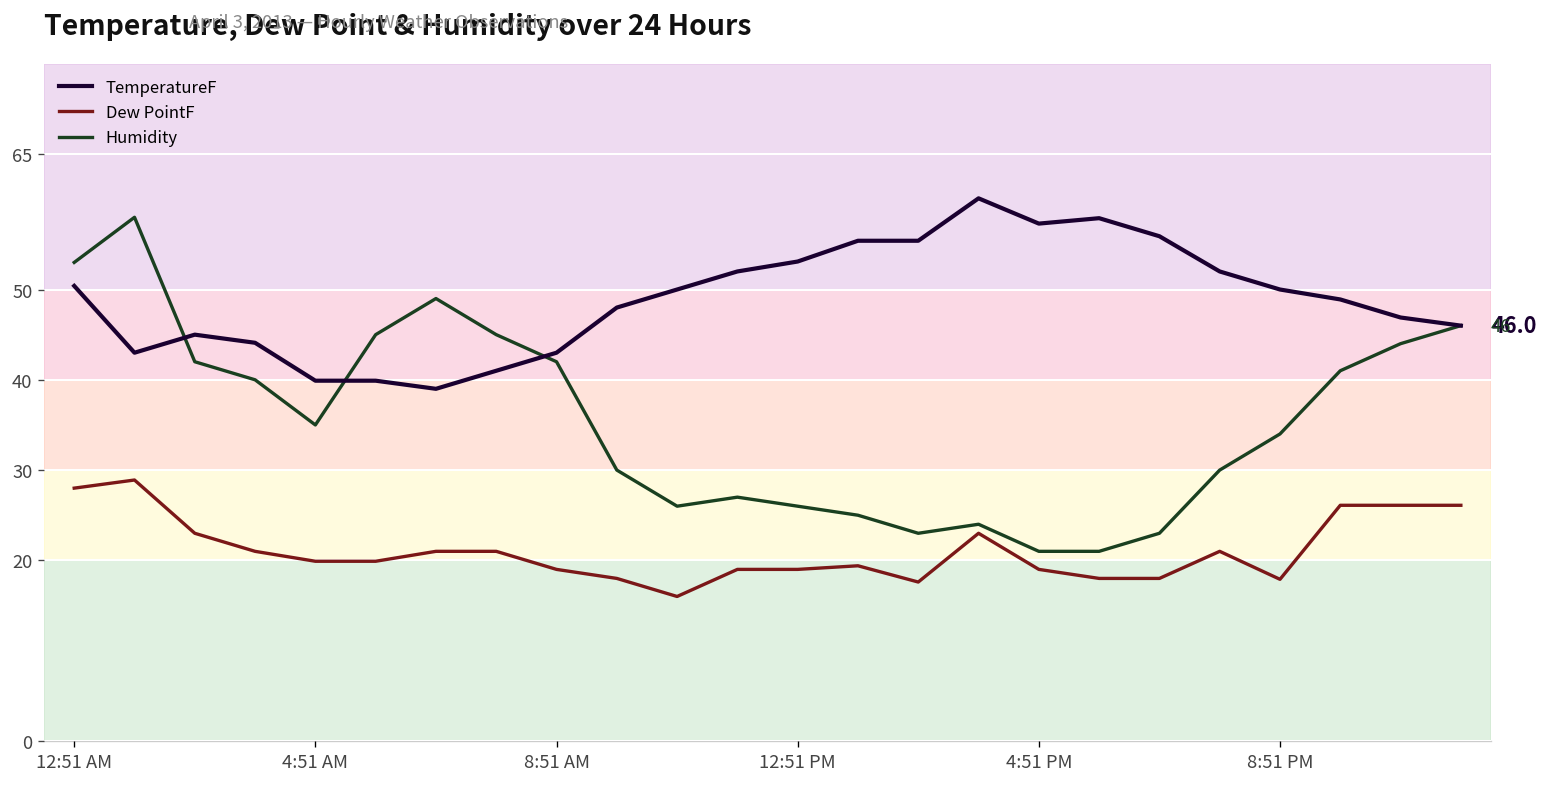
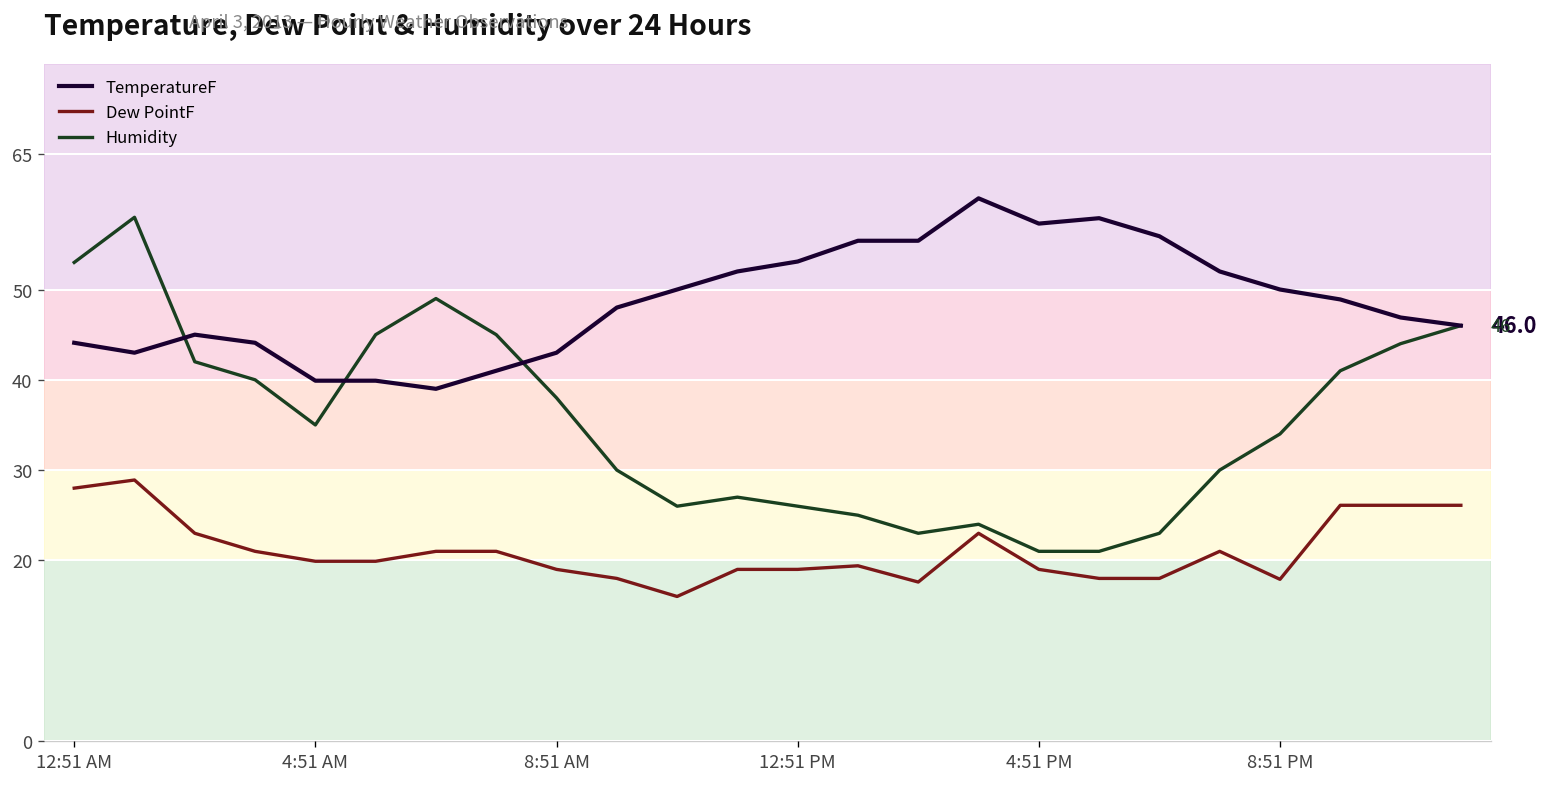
TemperatureF, 12:51 AM: 50 -> 44
Humidity, 8:51 AM: 42 -> 38
